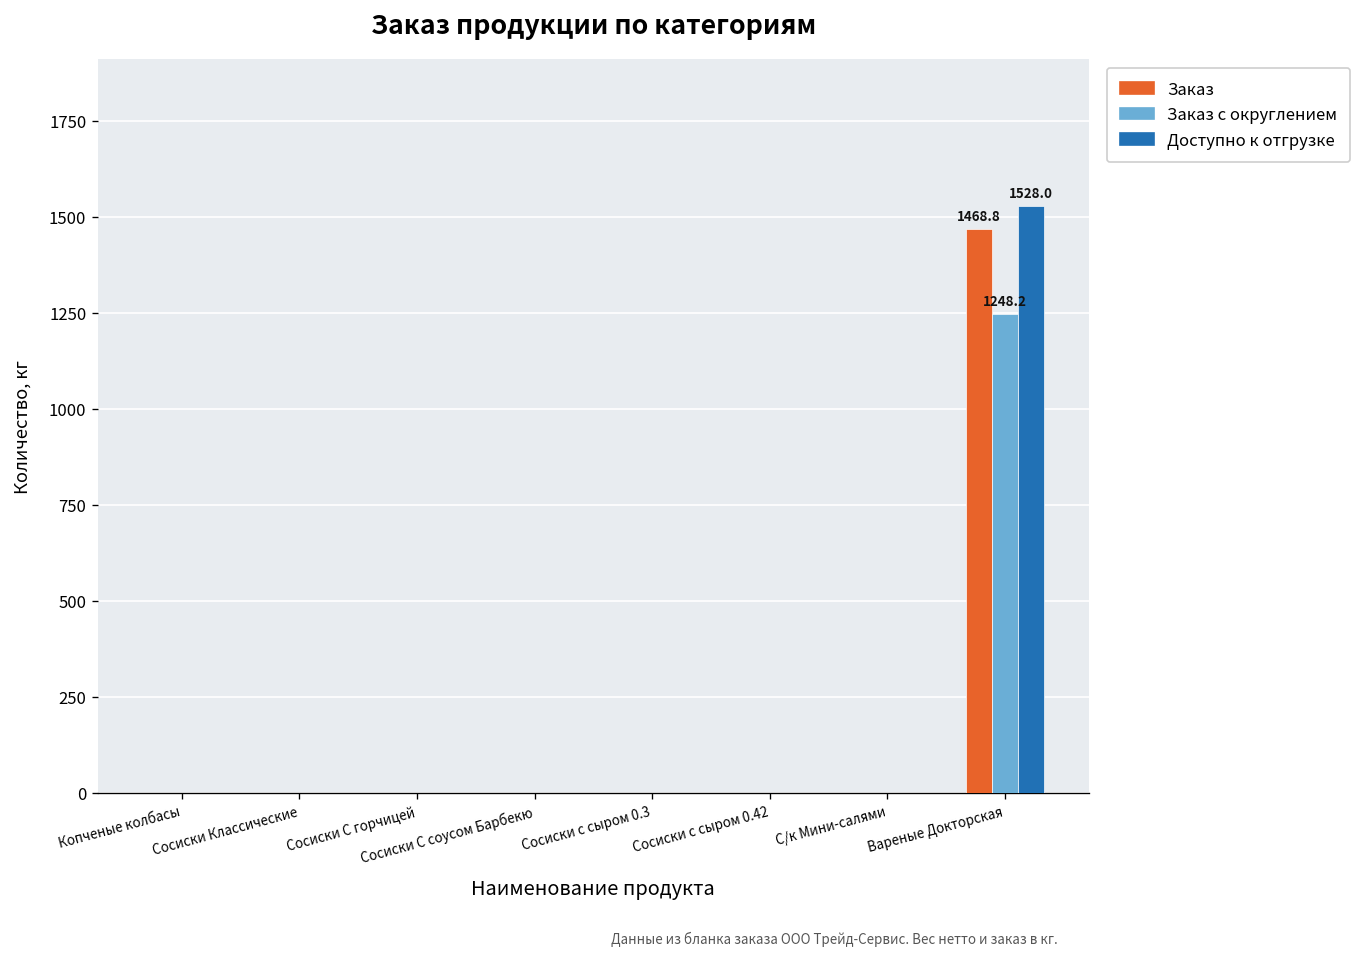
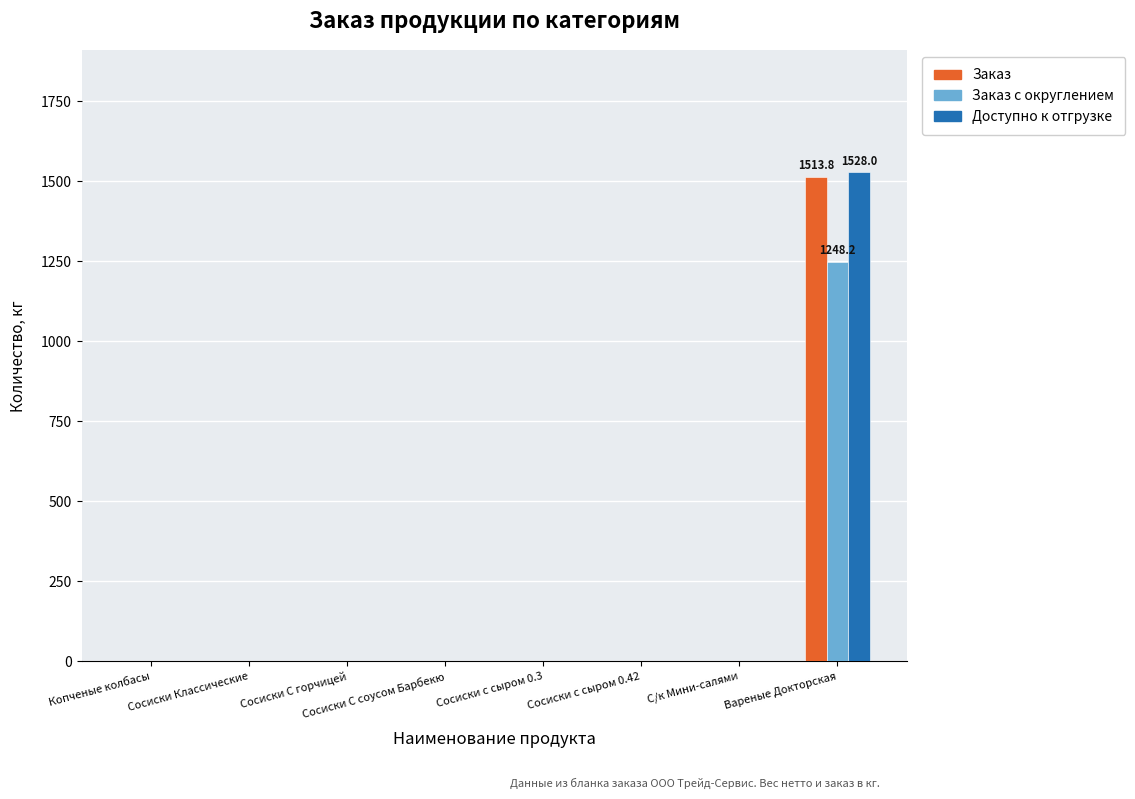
Заказ, Вареные Докторская: 1468.8 -> 1513.8
